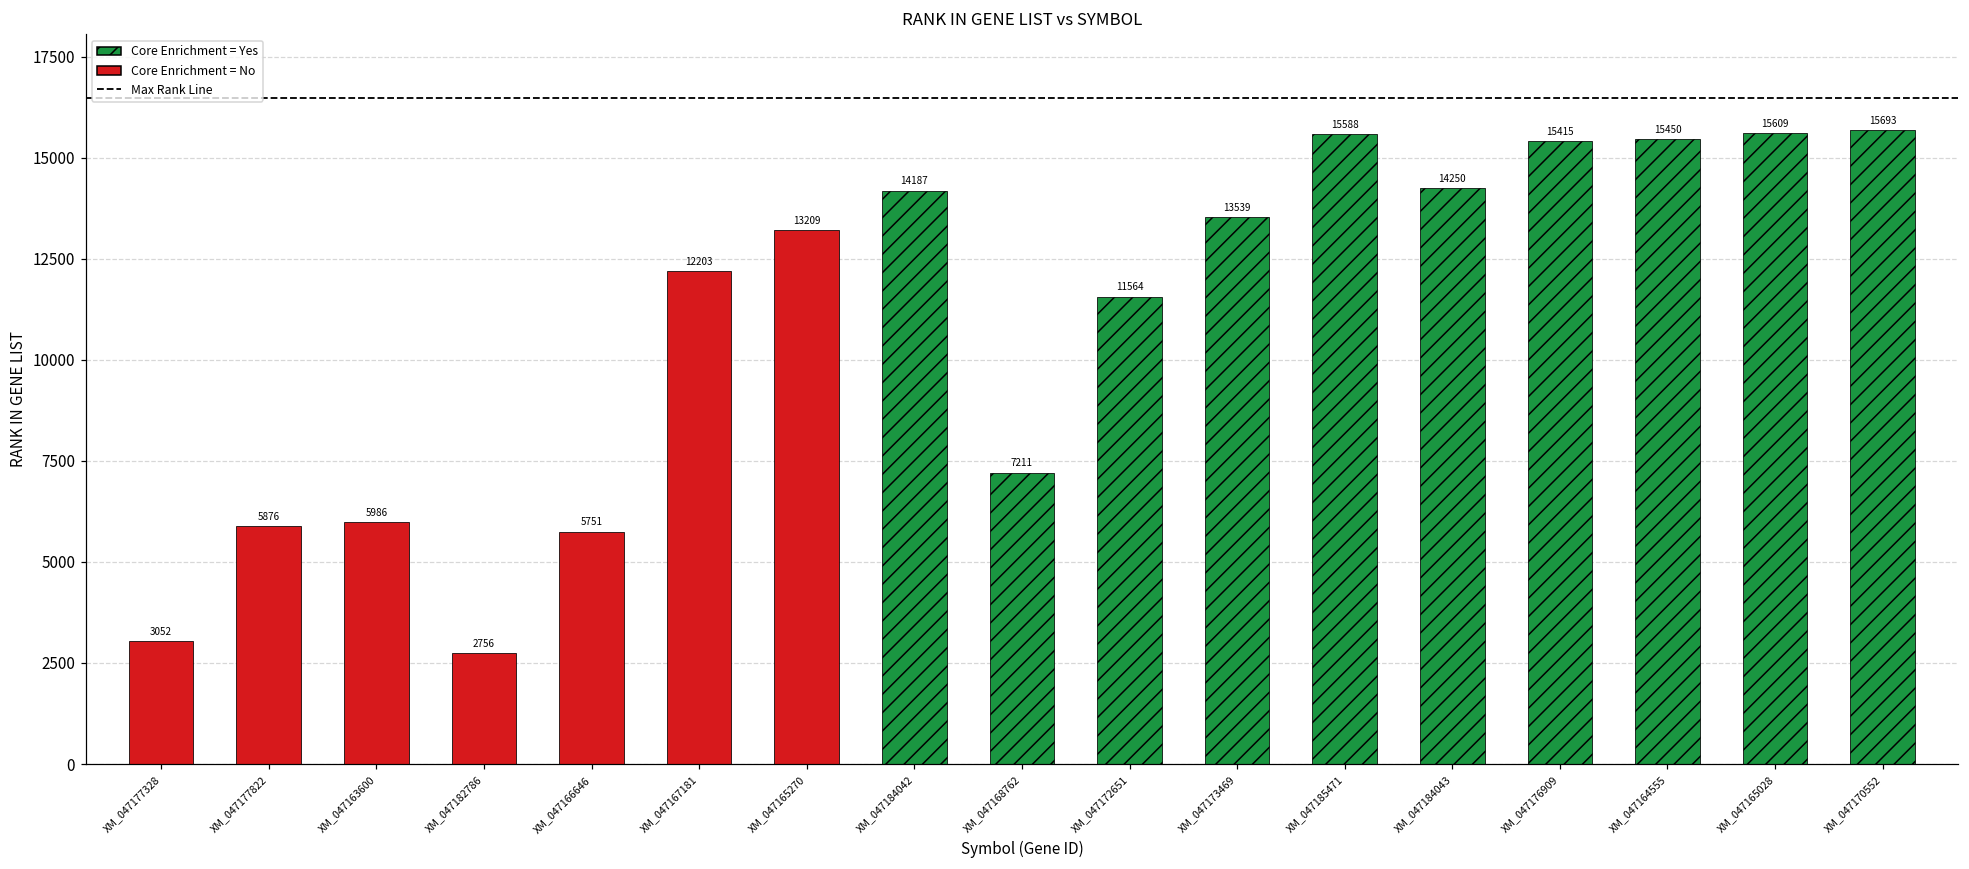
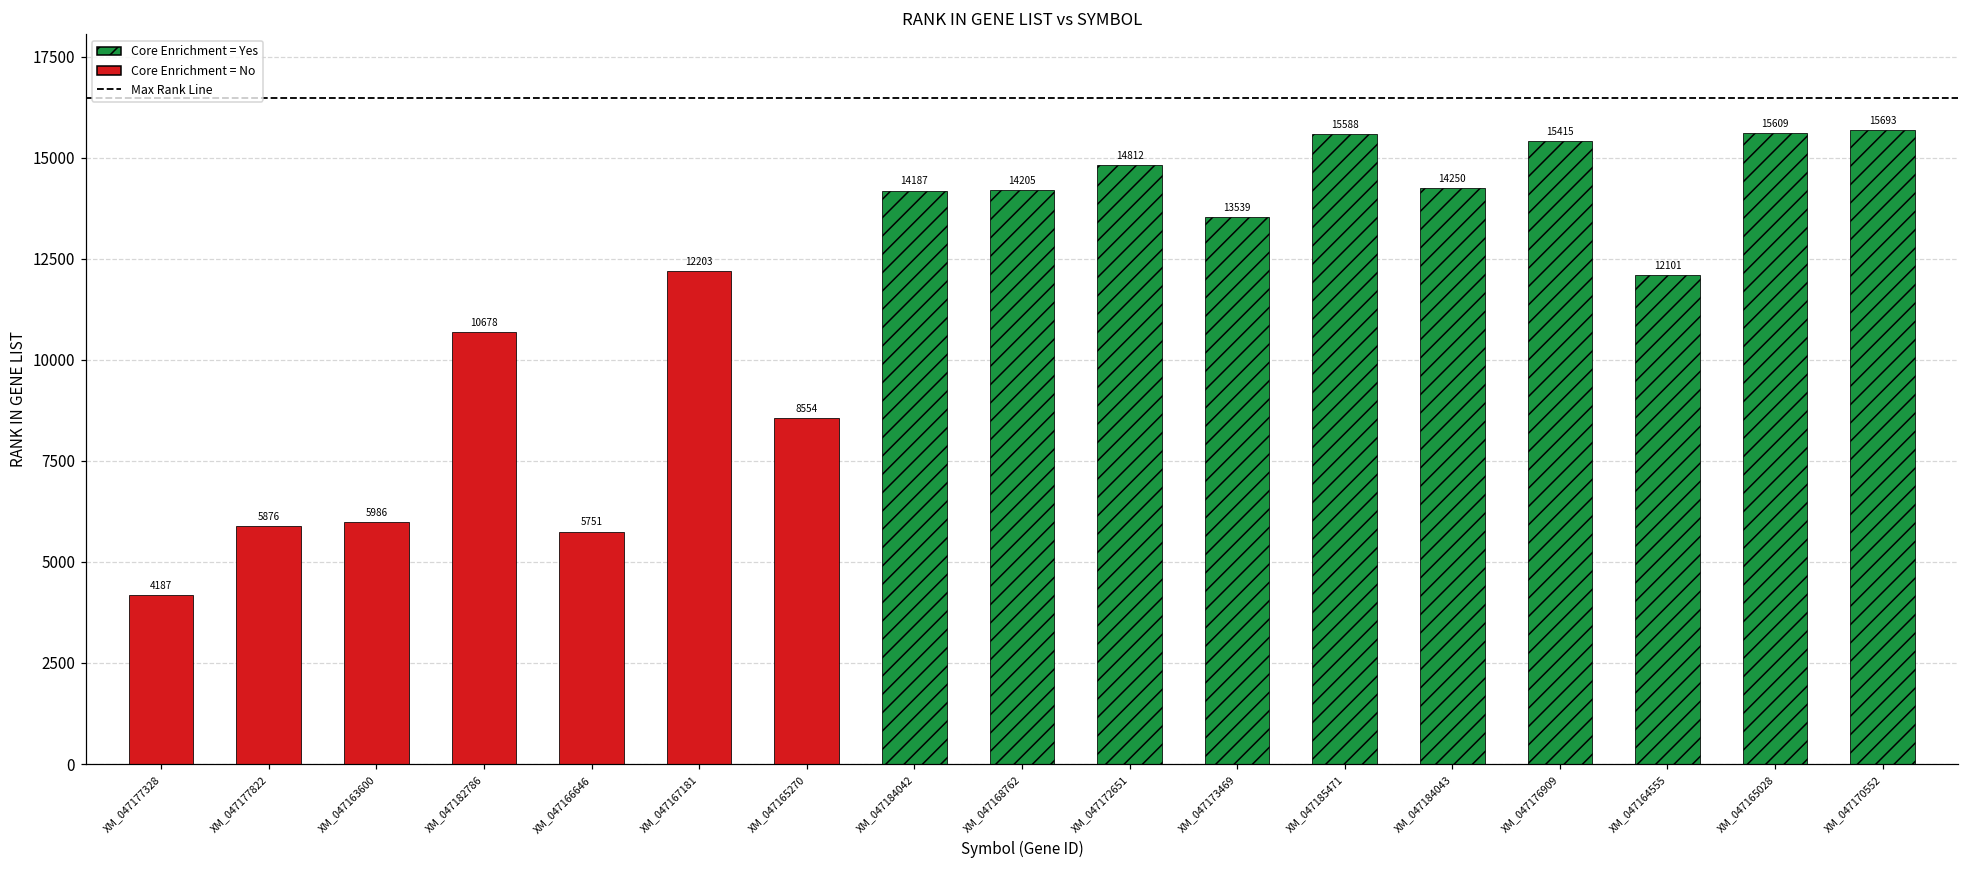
XM_047177328: 3052 -> 4187
XM_047182786: 2756 -> 10678
XM_047165270: 13209 -> 8554
XM_047168762: 7211 -> 14205
XM_047172651: 11564 -> 14812
XM_047164555: 15450 -> 12101
